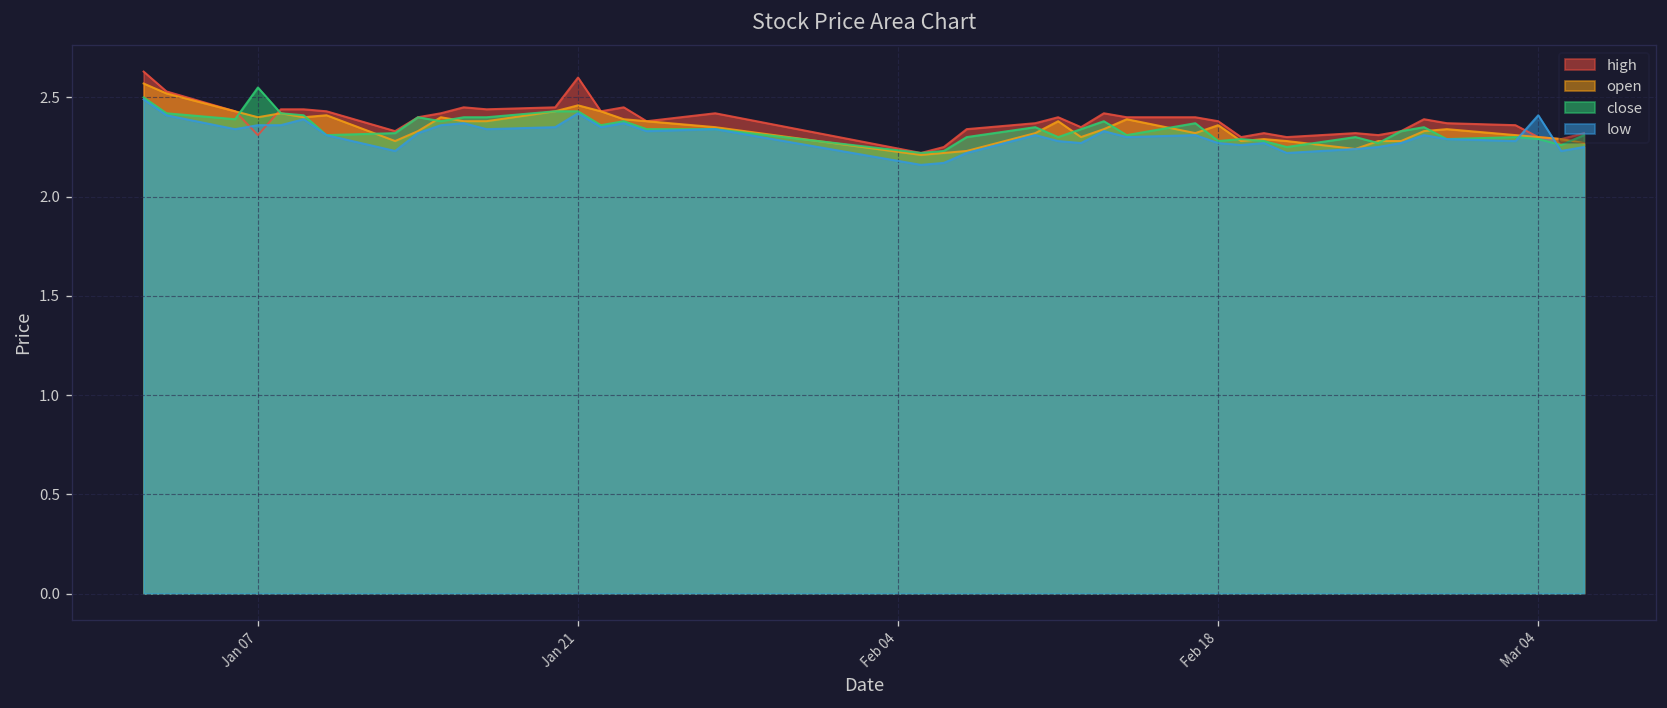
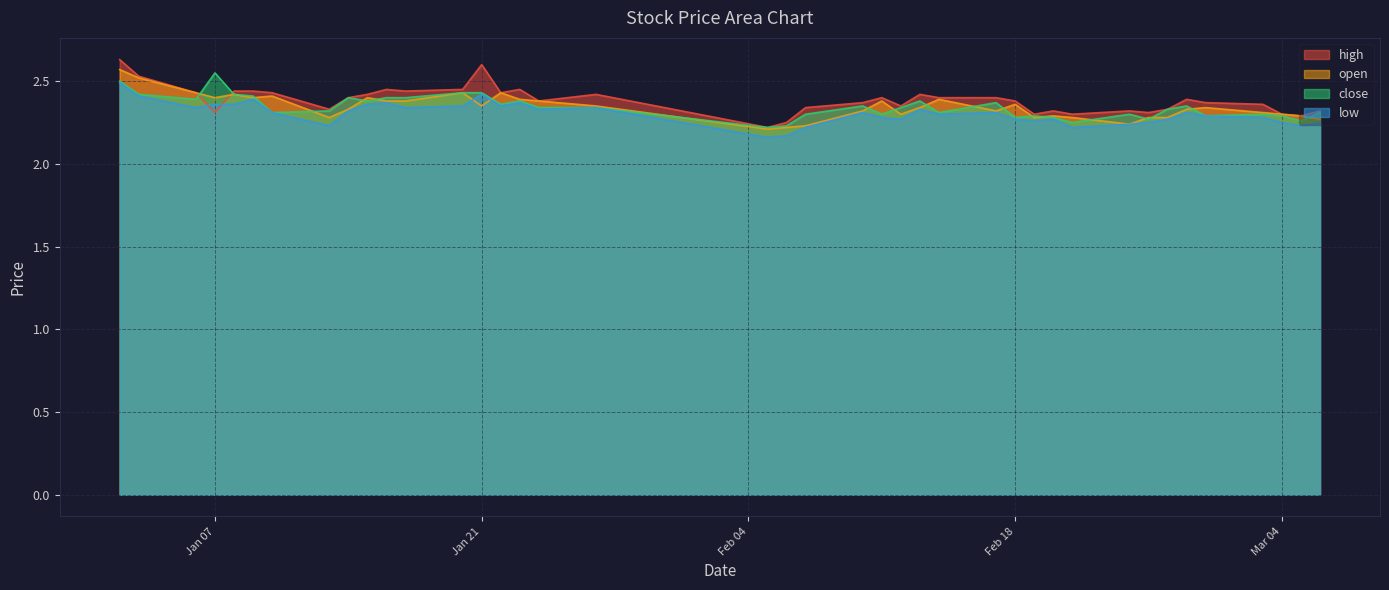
open, Jan 21: 2.46 -> 2.35
low, Mar 04: 2.41 -> 2.25
